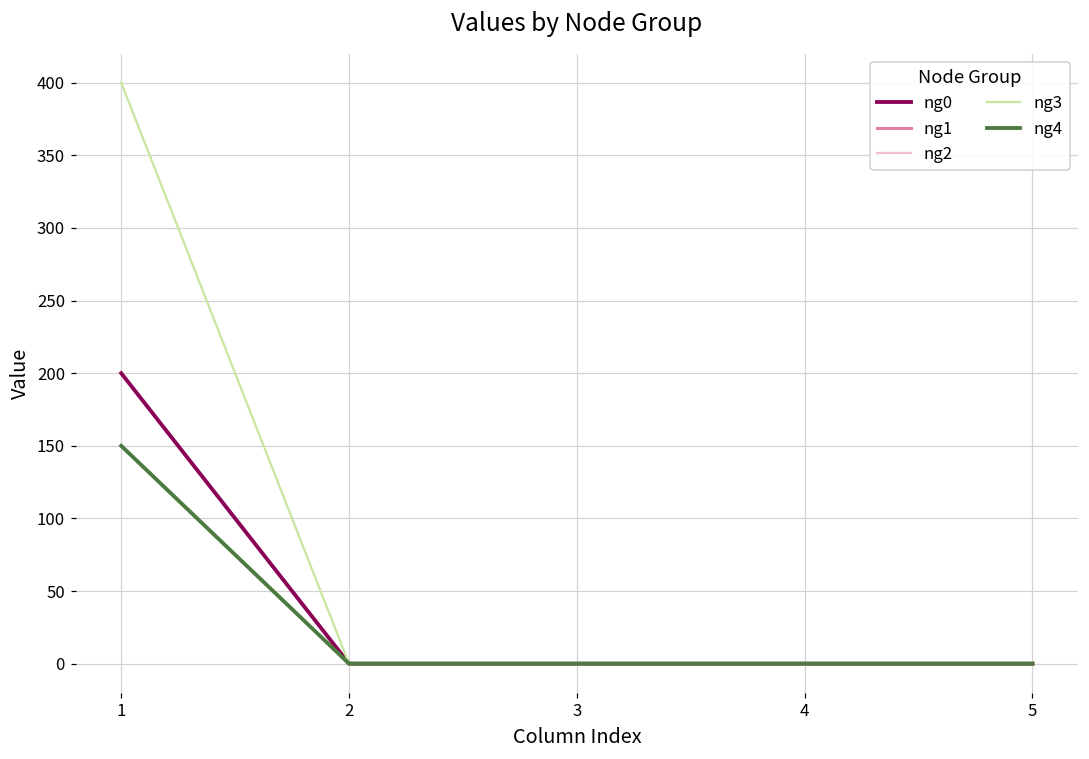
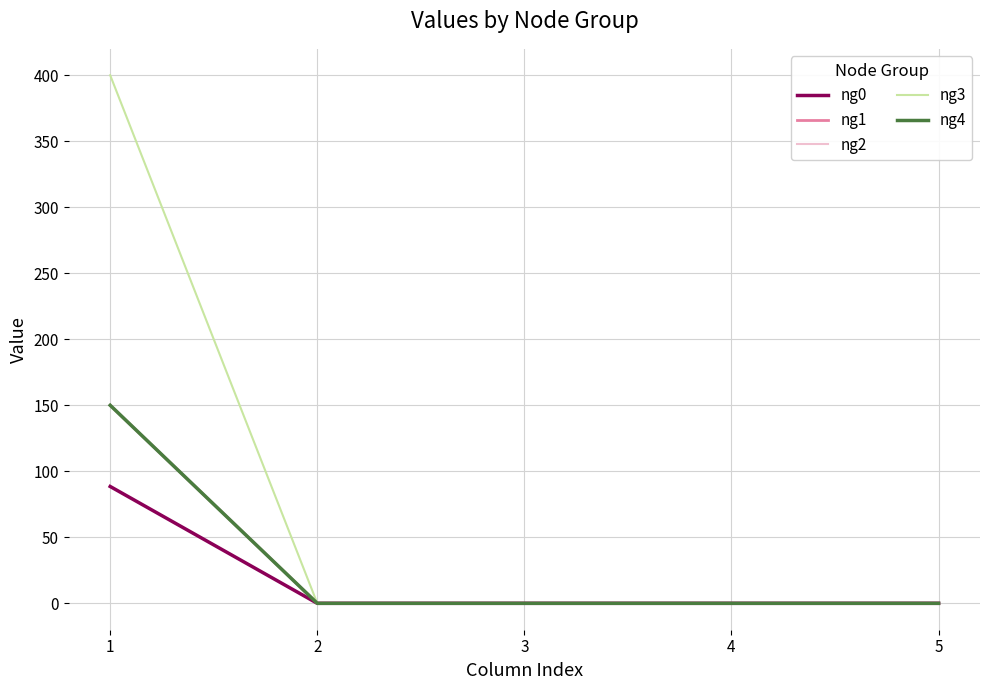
ng0, 1: 200 -> 89
